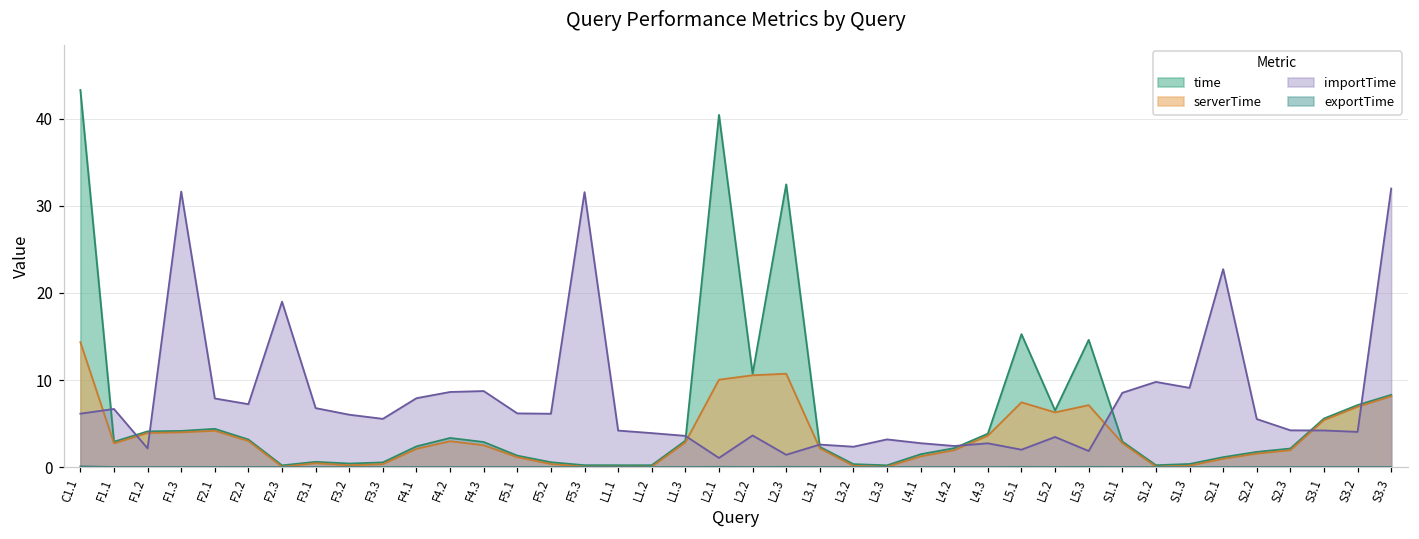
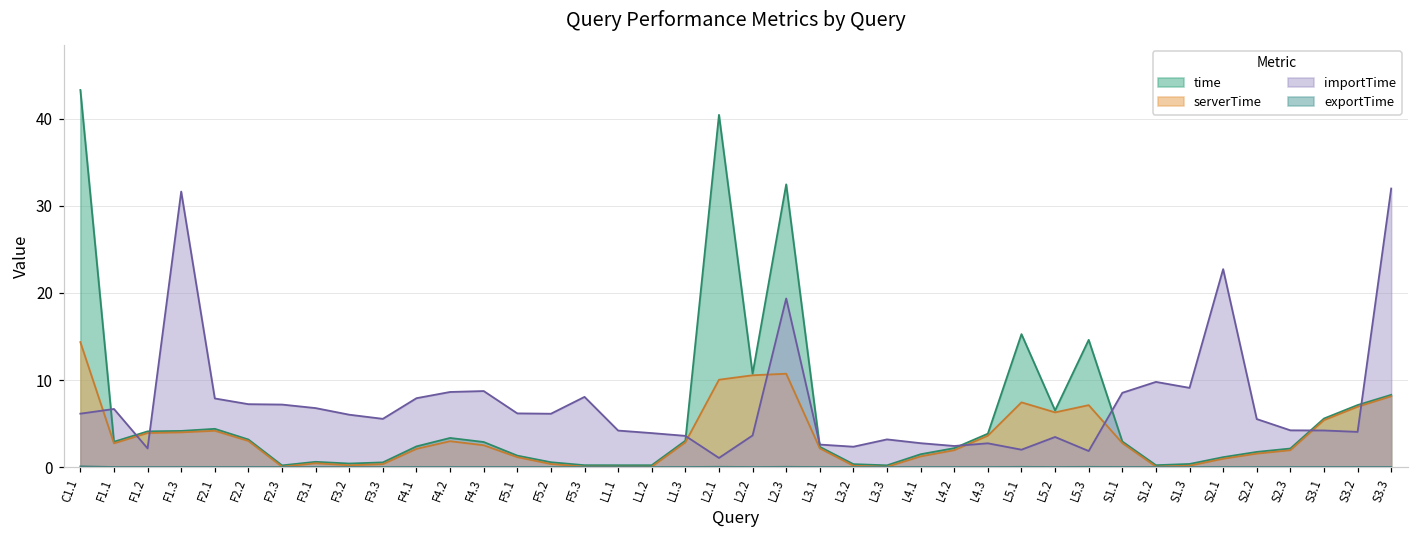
importTime, F2.3: 19 -> 7
importTime, F5.3: 32 -> 8
importTime, L2.3: 1 -> 19
